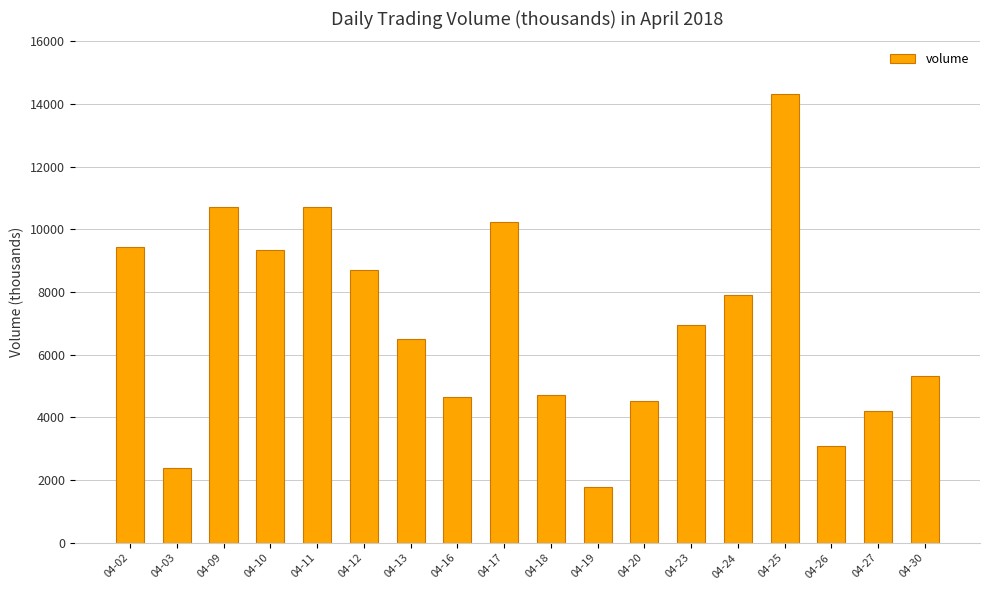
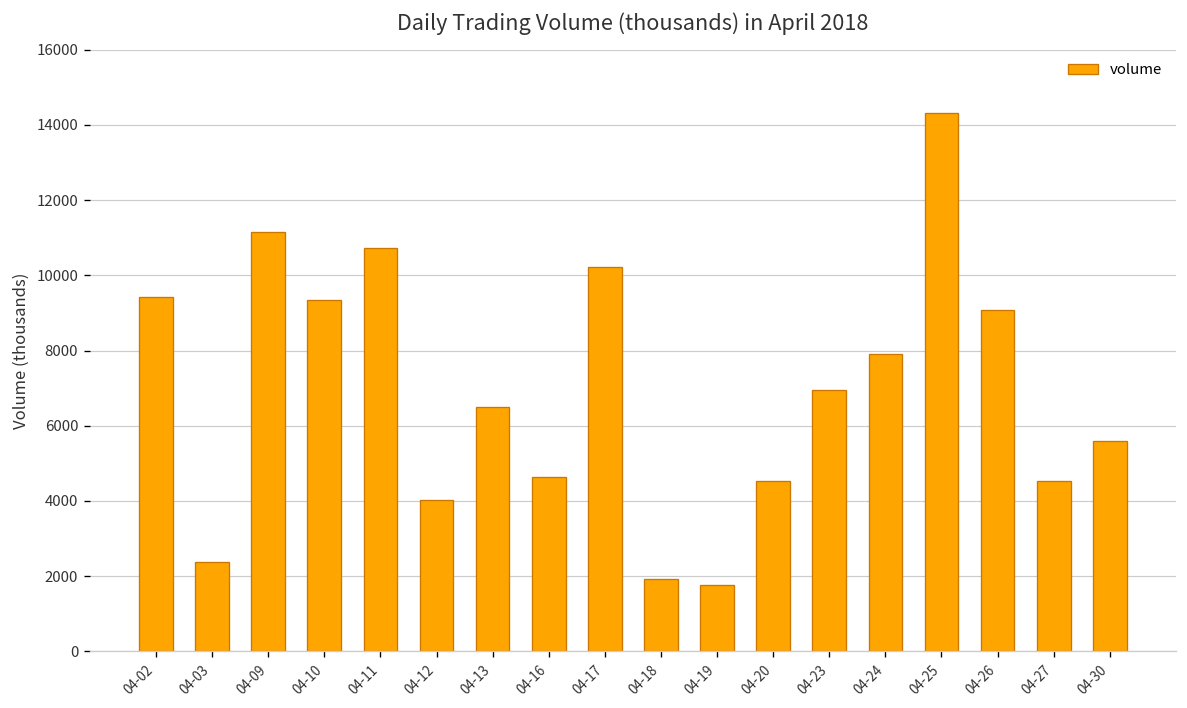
04-09: 10700 -> 11100
04-12: 8700 -> 4000
04-18: 4700 -> 1900
04-26: 3100 -> 9100
04-27: 4200 -> 4500
04-30: 5300 -> 5600
